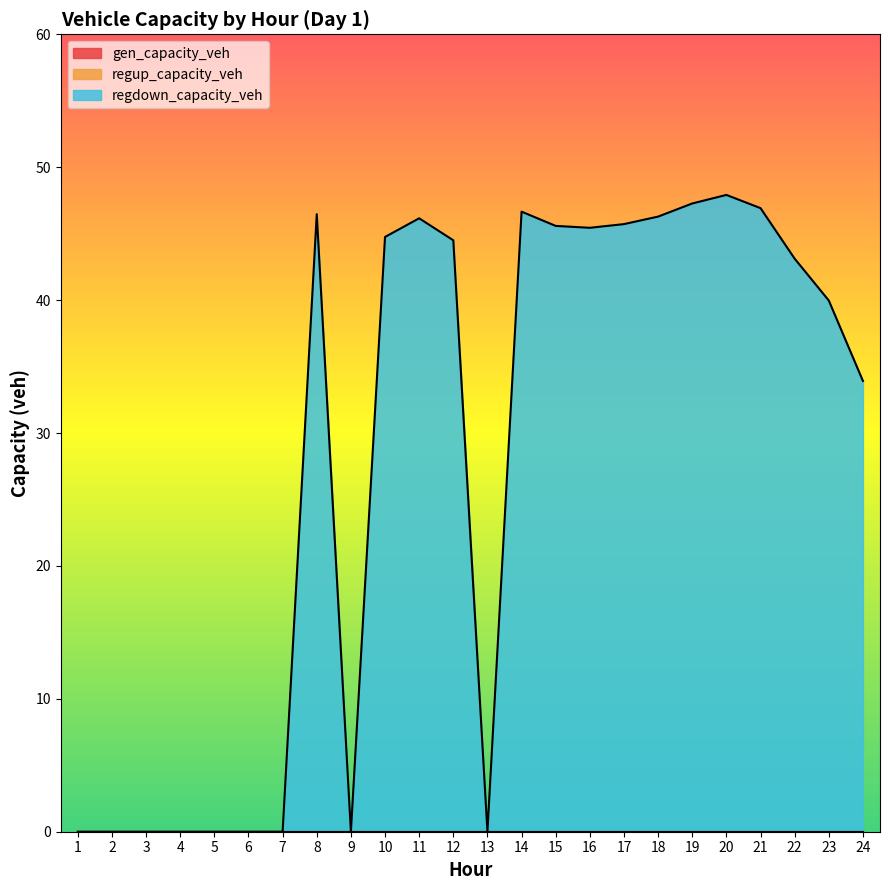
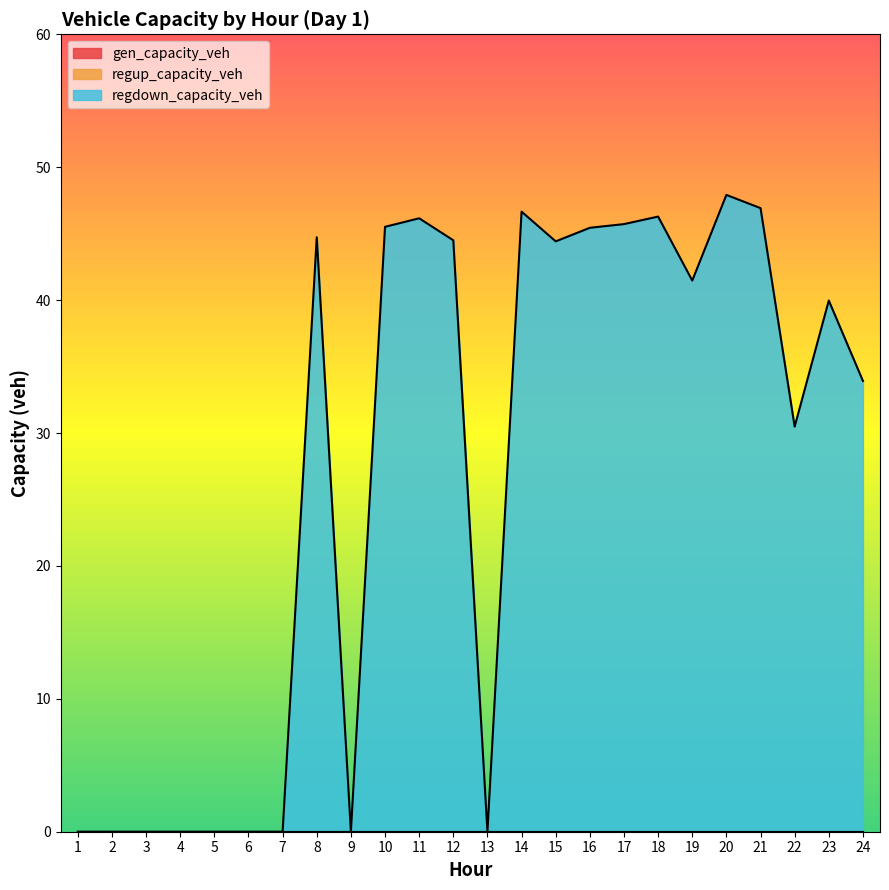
regdown_capacity_veh, 8: 46.5 -> 44.7
regdown_capacity_veh, 10: 44.8 -> 45.5
regdown_capacity_veh, 15: 45.6 -> 44.4
regdown_capacity_veh, 19: 47.3 -> 41.5
regdown_capacity_veh, 22: 43.1 -> 30.5
